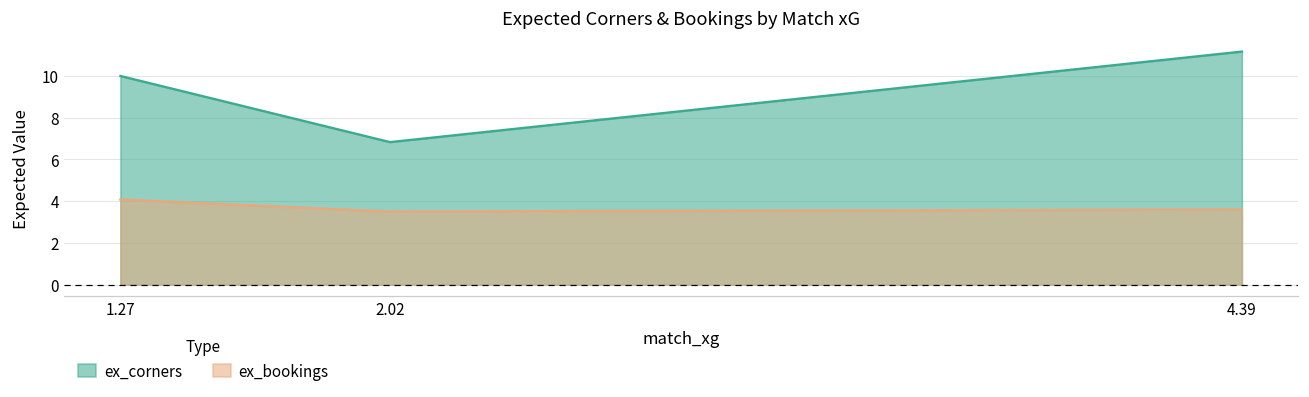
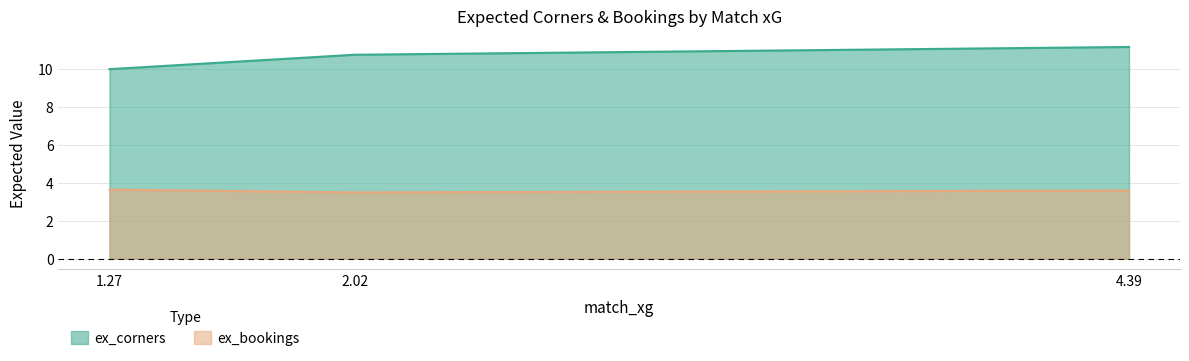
ex_bookings, 1.27: 4.1 -> 3.7
ex_corners, 2.02: 6.8 -> 10.8
